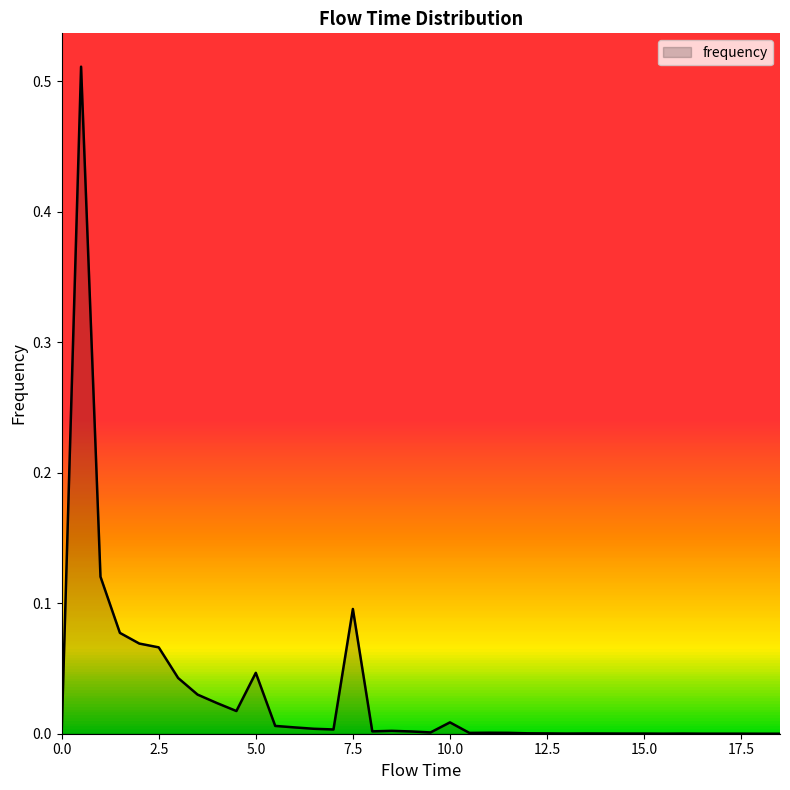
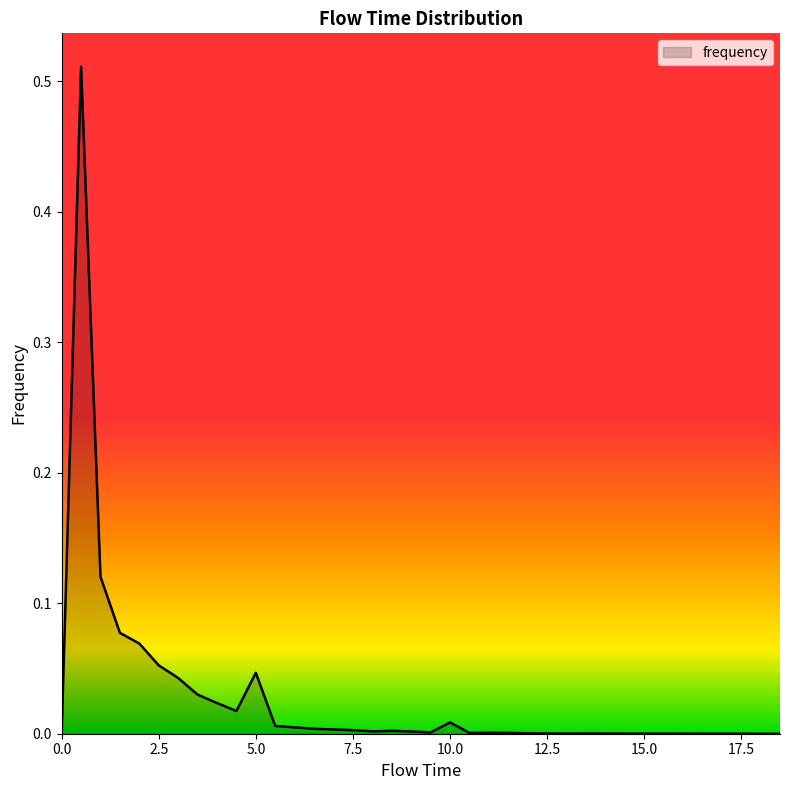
2.5: 0.066 -> 0.052
7.5: 0.096 -> 0.003
